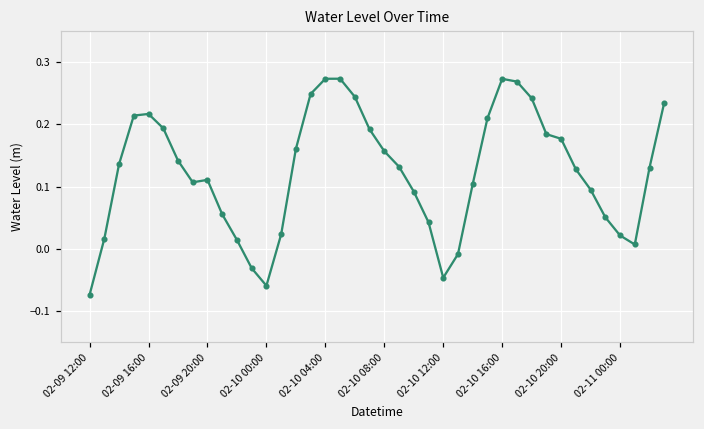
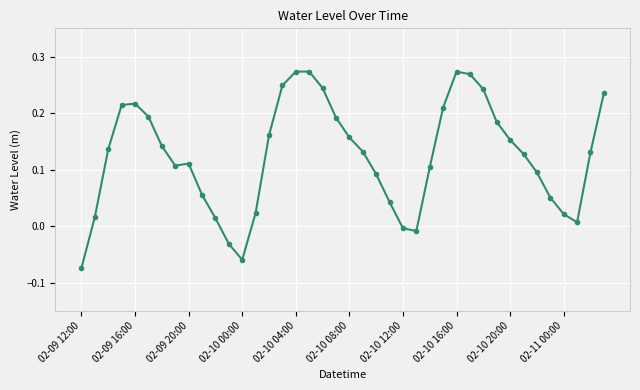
02-10 12:00: -0.05 -> 0.00
02-10 20:00: 0.18 -> 0.15
